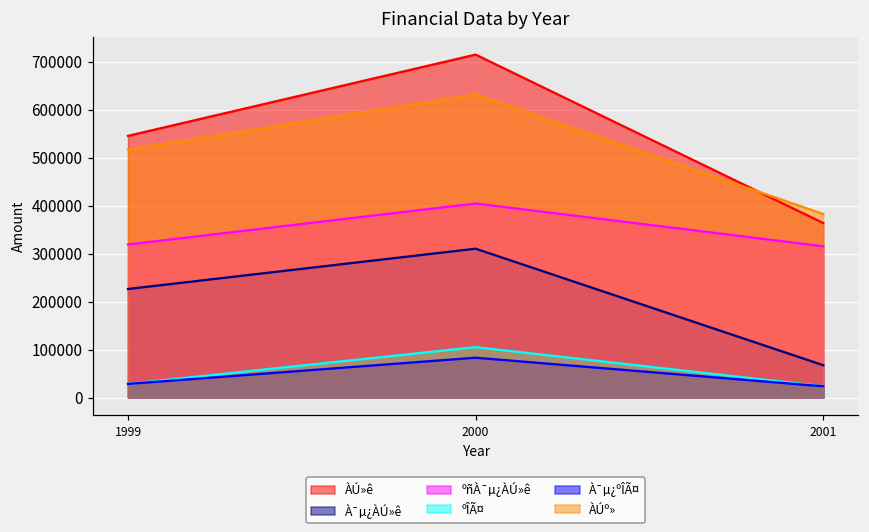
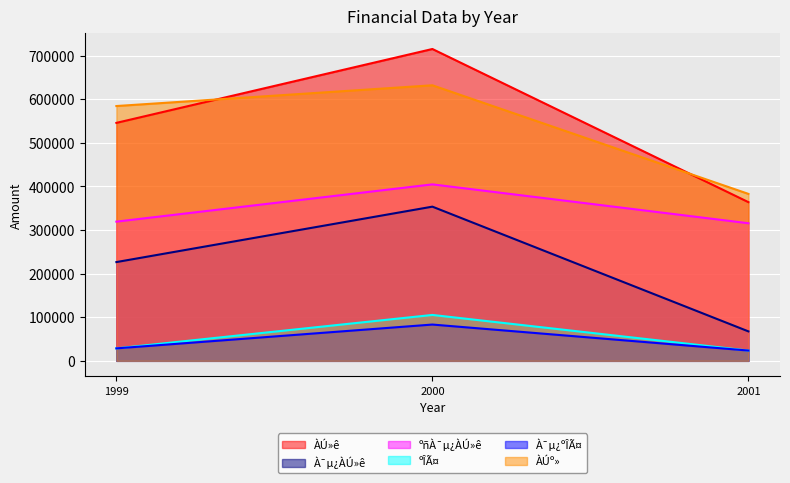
ÀÚº», 1999: 520000 -> 580000
À¯µ¿ÀÚ»ê, 2000: 310000 -> 350000
